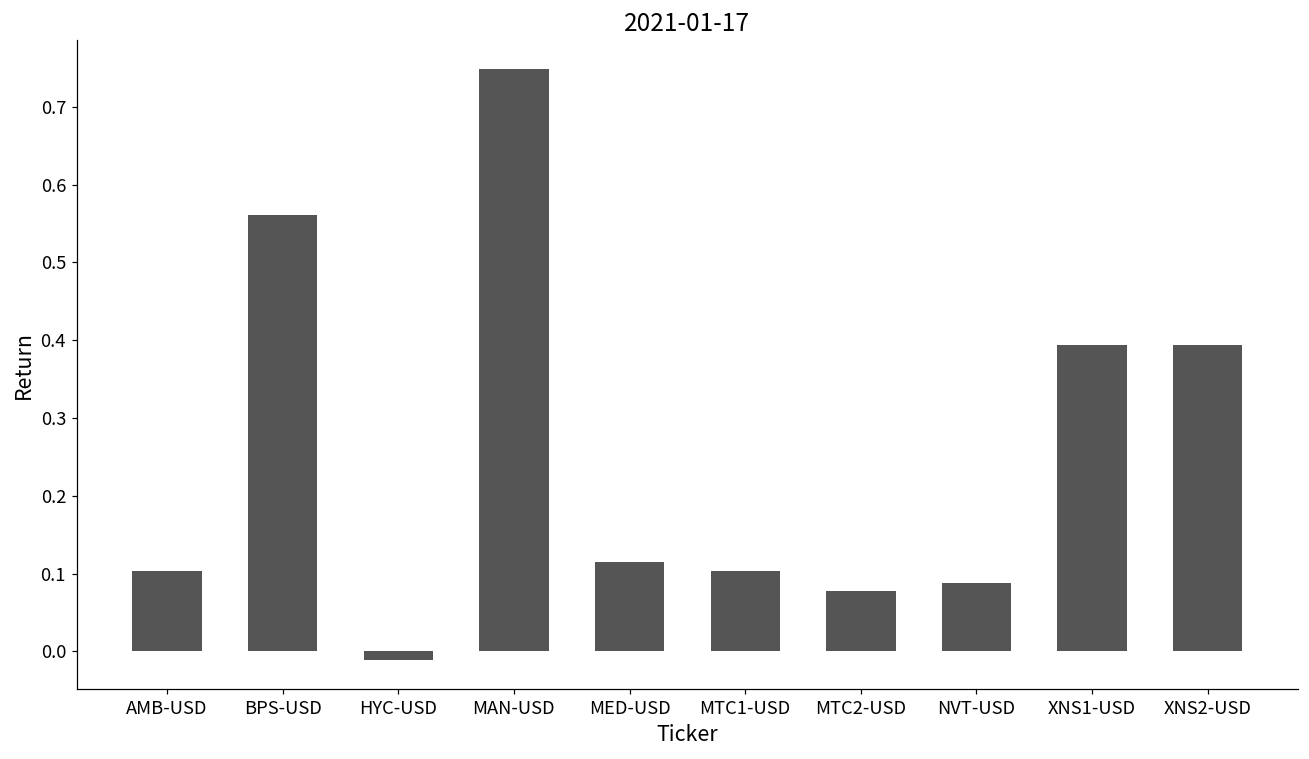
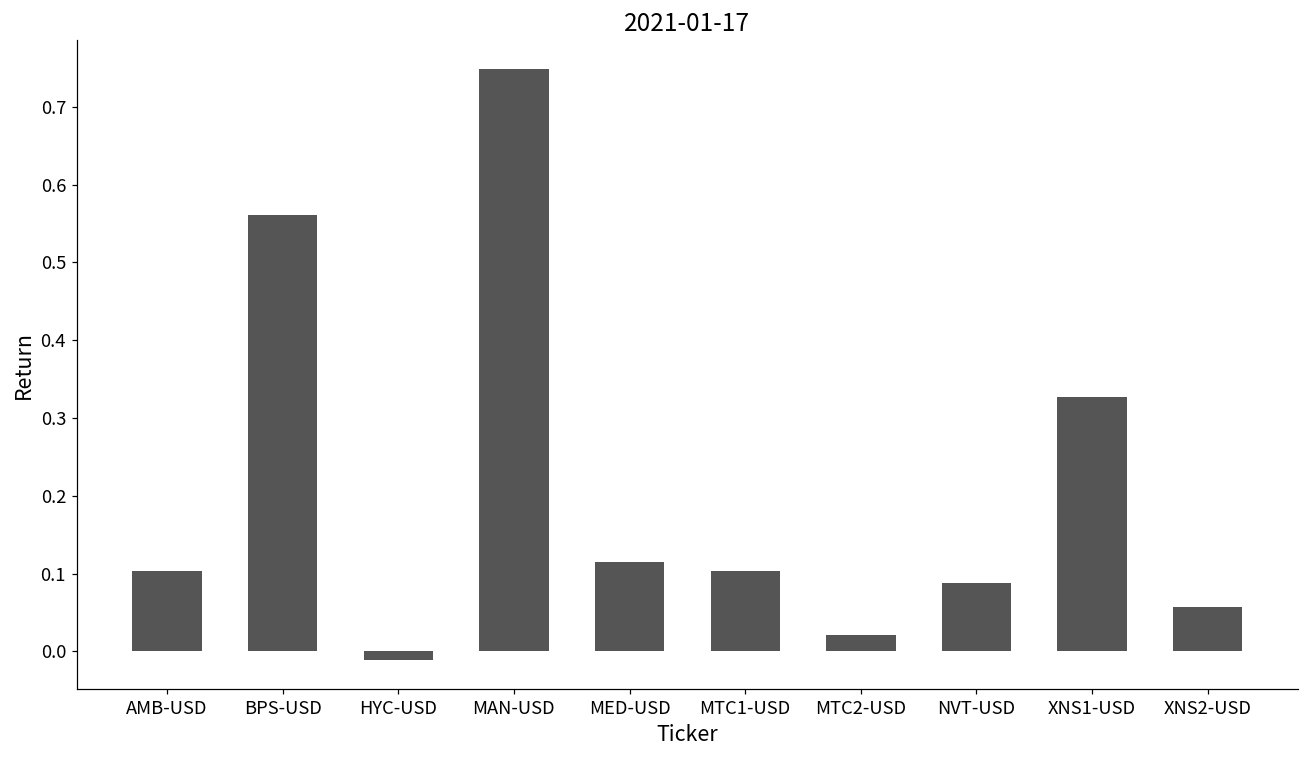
MTC2-USD: 0.08 -> 0.02
XNS1-USD: 0.39 -> 0.33
XNS2-USD: 0.39 -> 0.06
